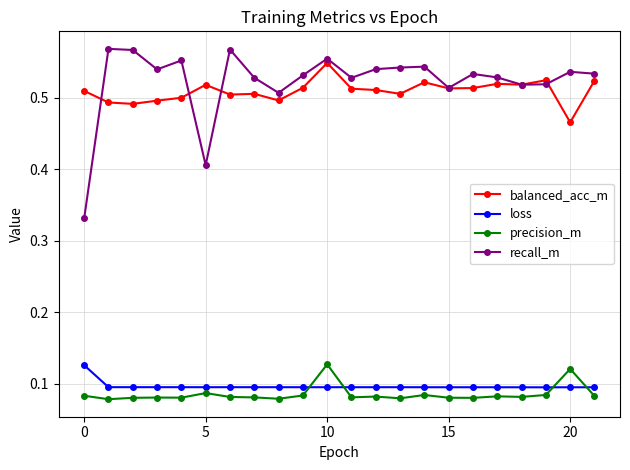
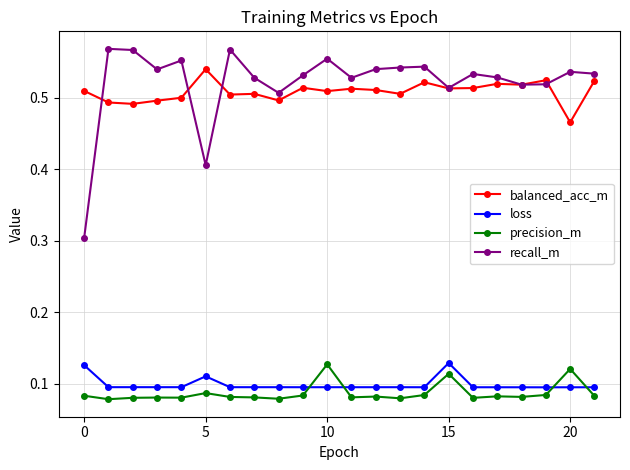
recall_m, 0: 0.33 -> 0.30
balanced_acc_m, 5: 0.52 -> 0.54
loss, 5: 0.10 -> 0.11
balanced_acc_m, 10: 0.55 -> 0.51
loss, 15: 0.10 -> 0.13
precision_m, 15: 0.08 -> 0.11
